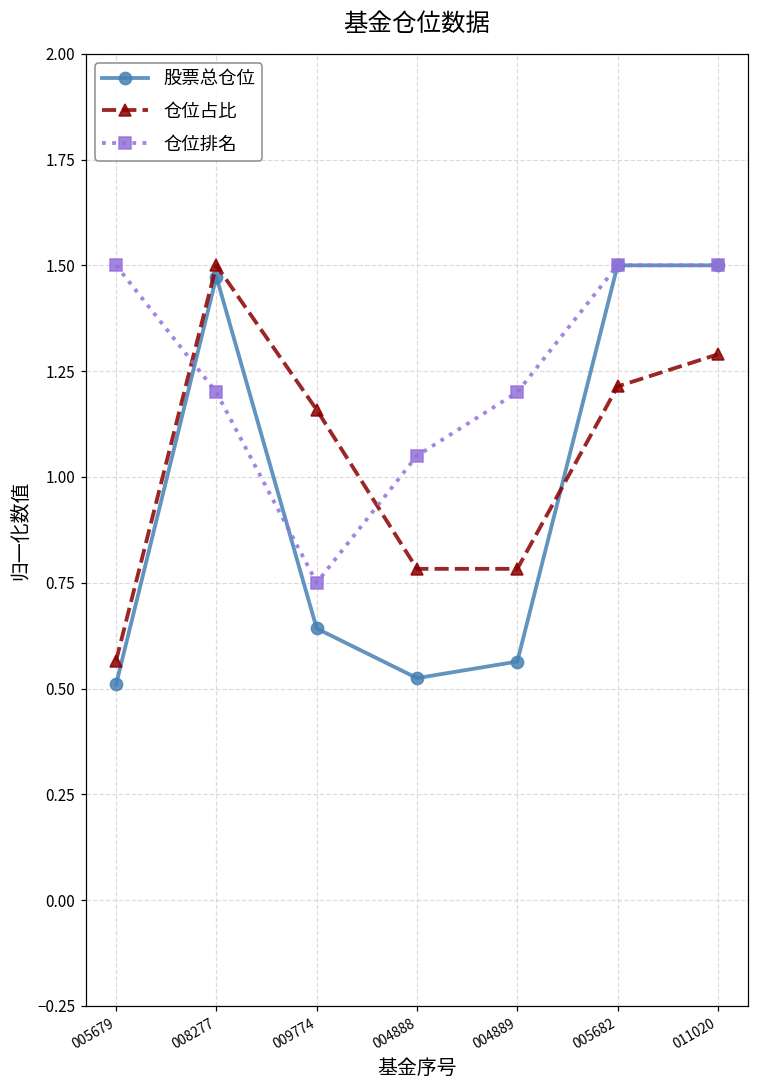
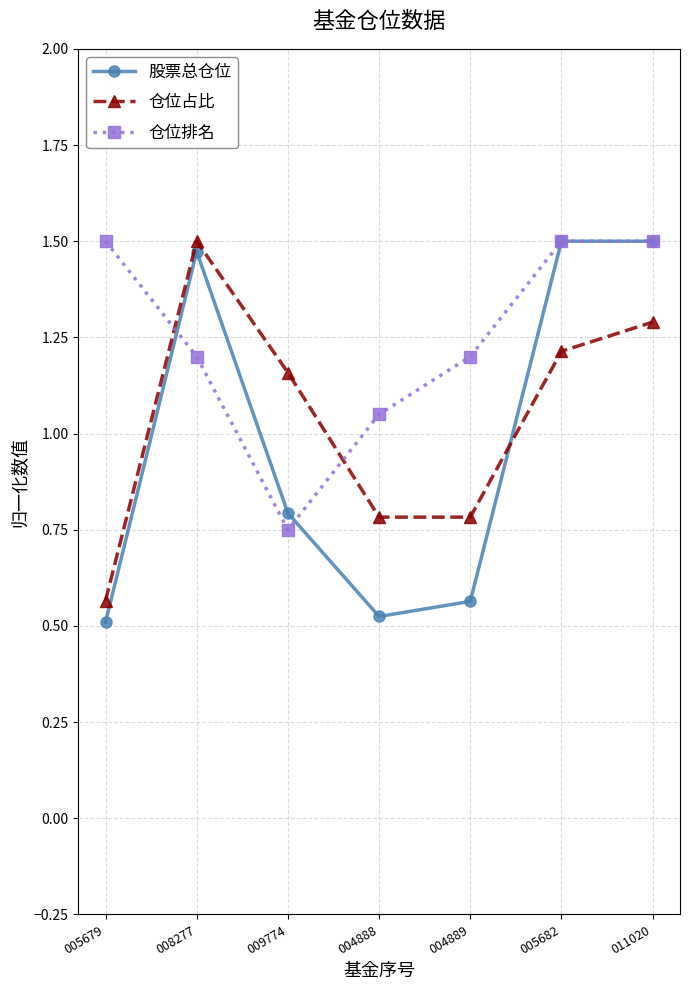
股票总仓位, 009774: 0.64 -> 0.79
